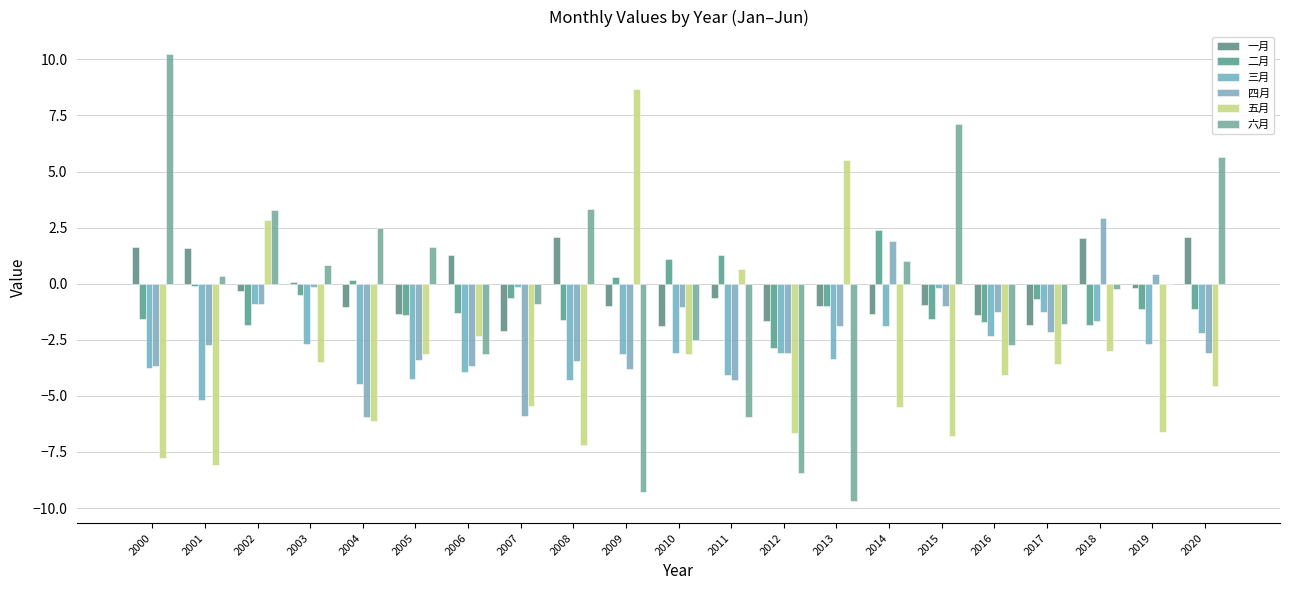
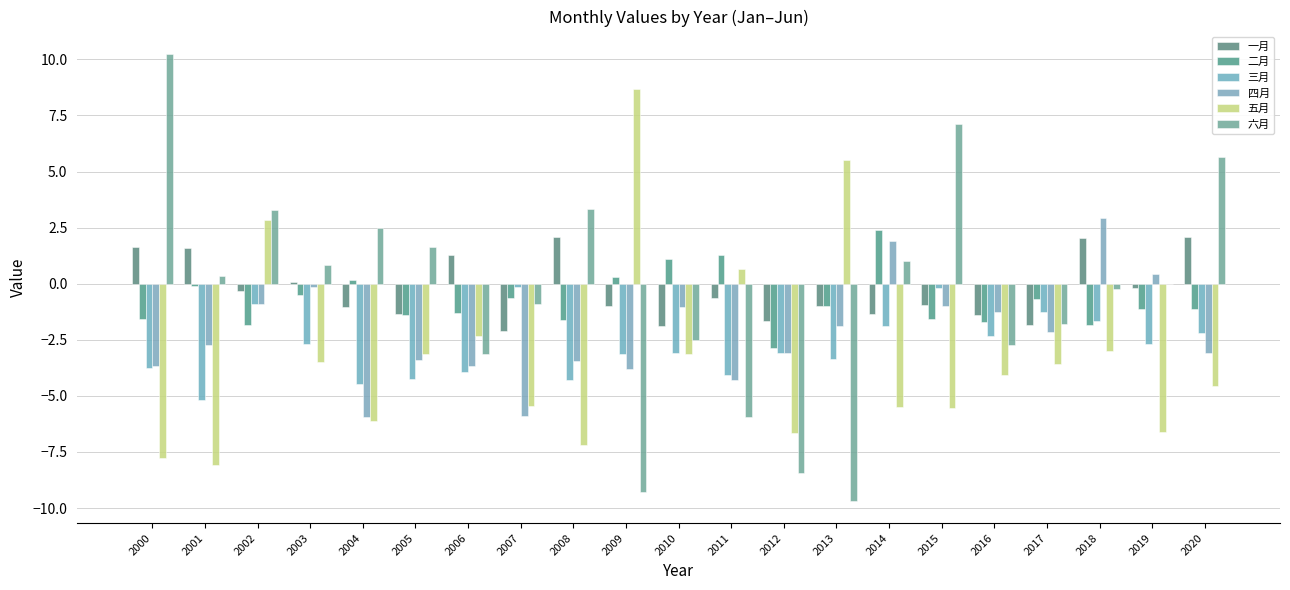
五月, 2015: -6.8 -> -5.5
